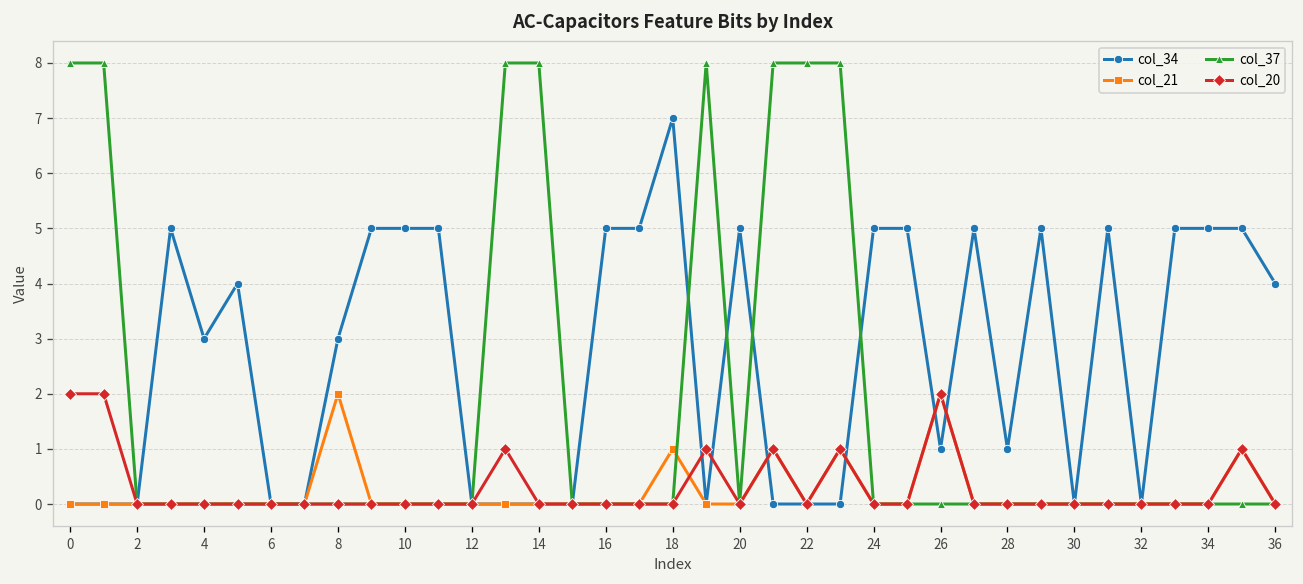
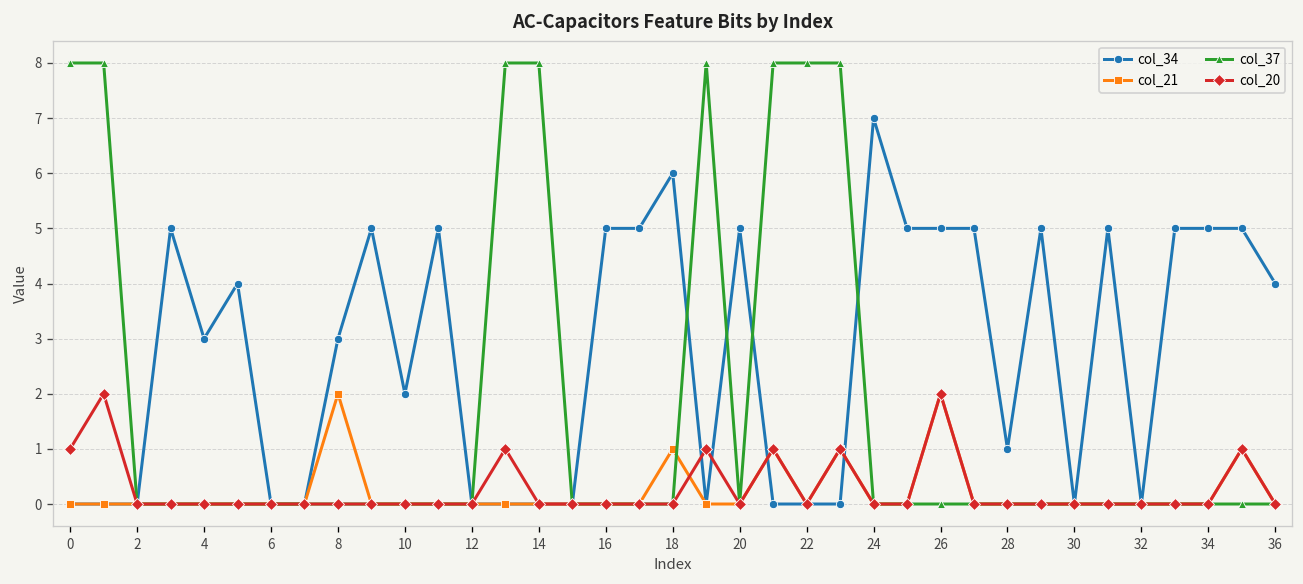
col_20, 0: 2 -> 1
col_34, 10: 5 -> 2
col_34, 18: 7 -> 6
col_34, 24: 5 -> 7
col_34, 26: 1 -> 5
